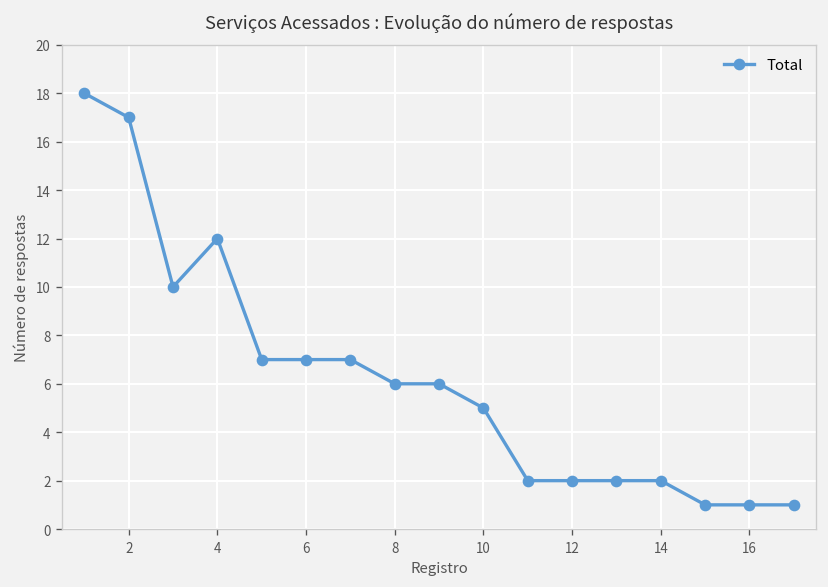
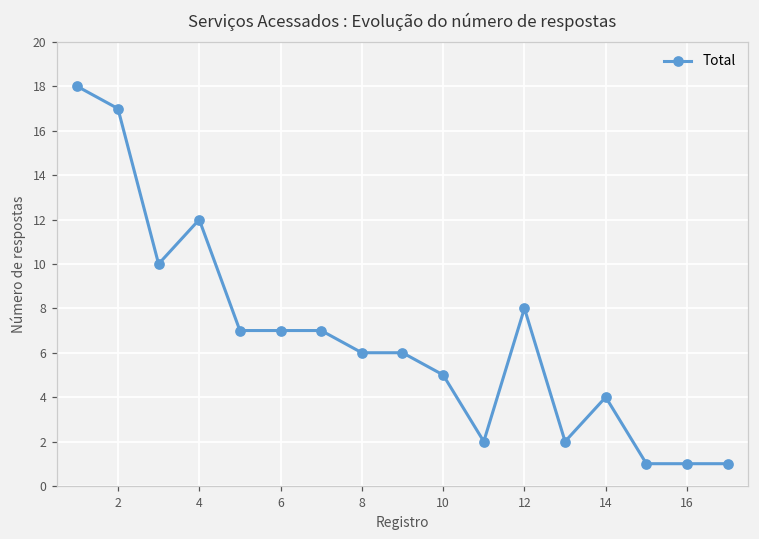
12: 2 -> 8
14: 2 -> 4
